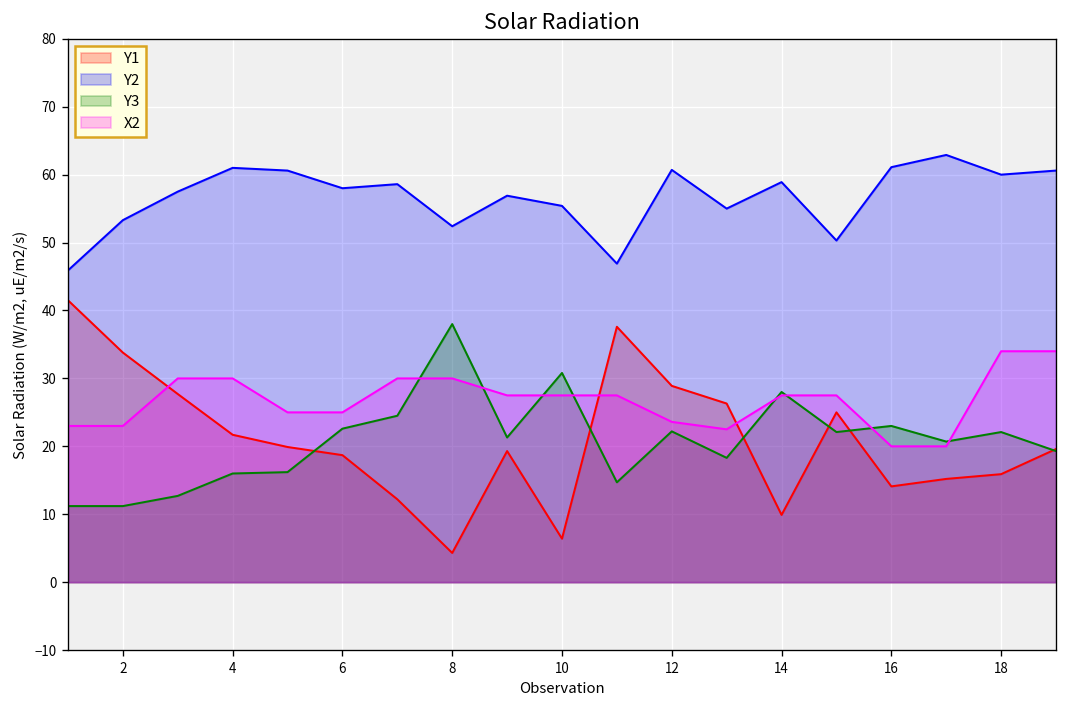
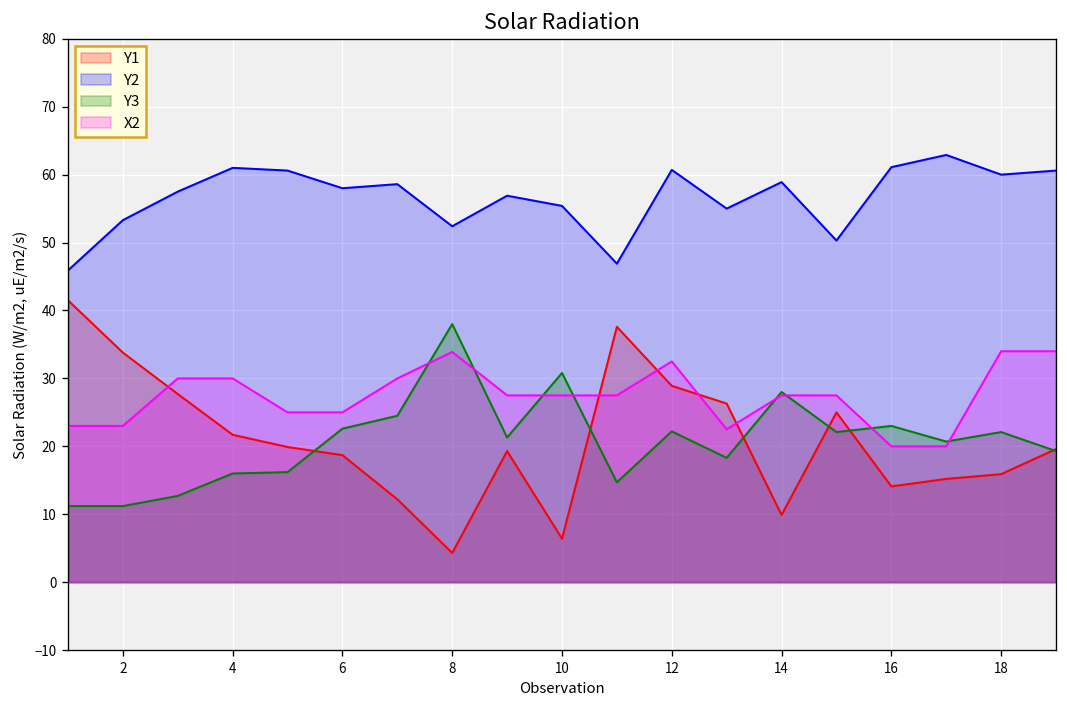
X2, 8: 30 -> 34
X2, 12: 24 -> 33
